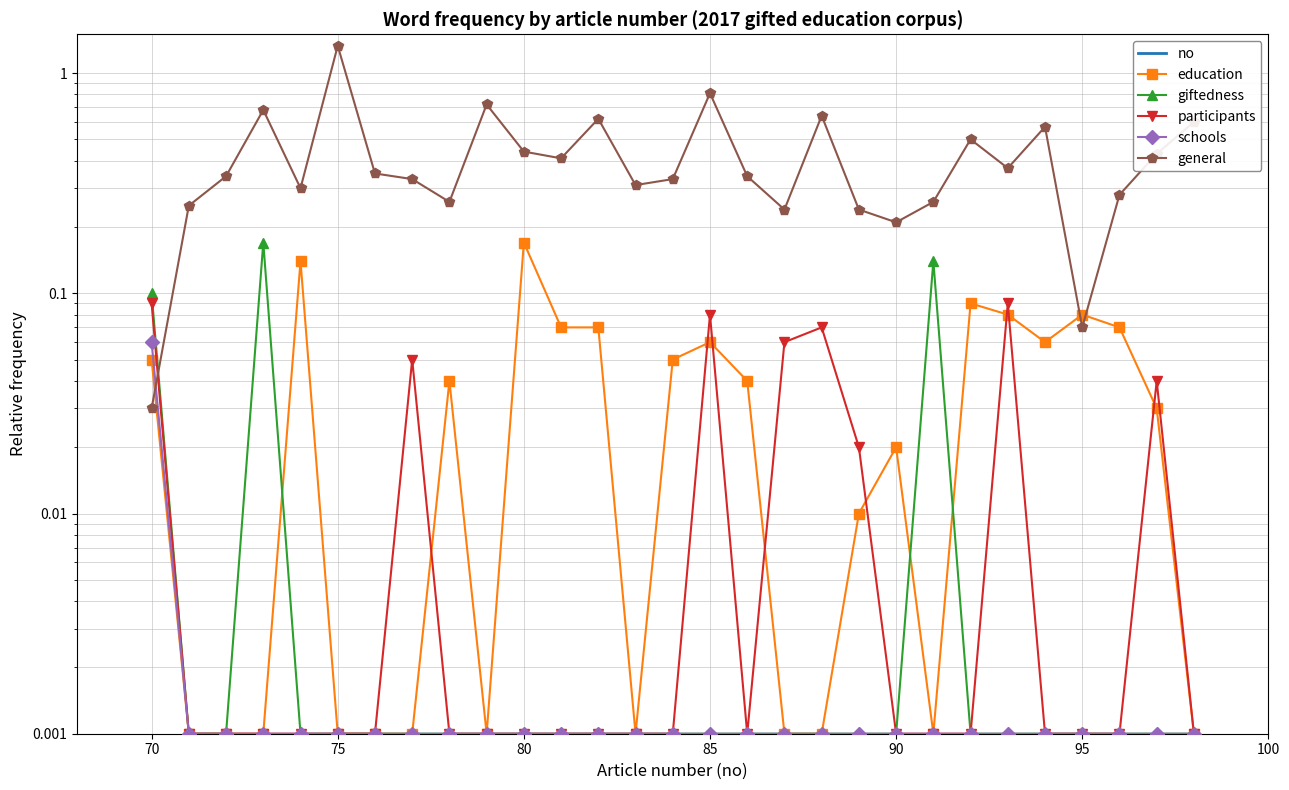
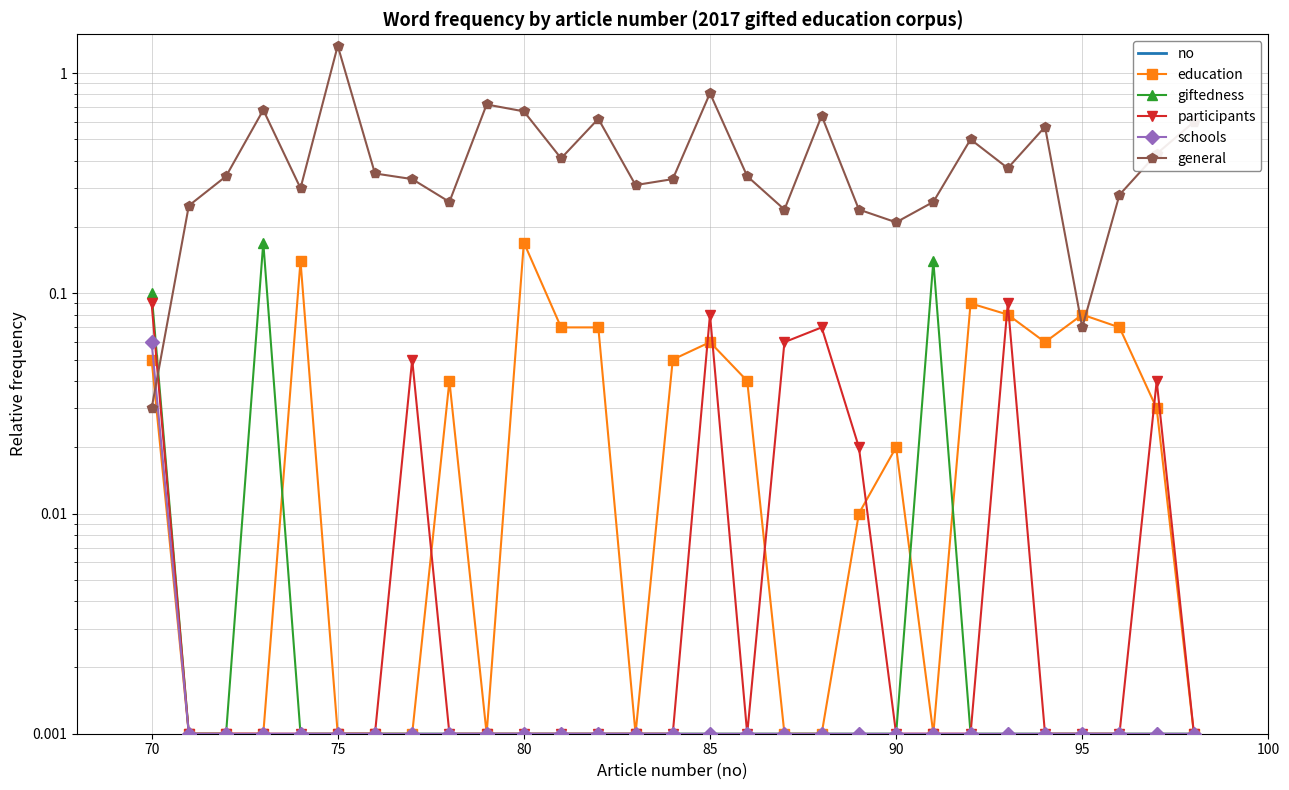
general, 80: 0.44 -> 0.67
